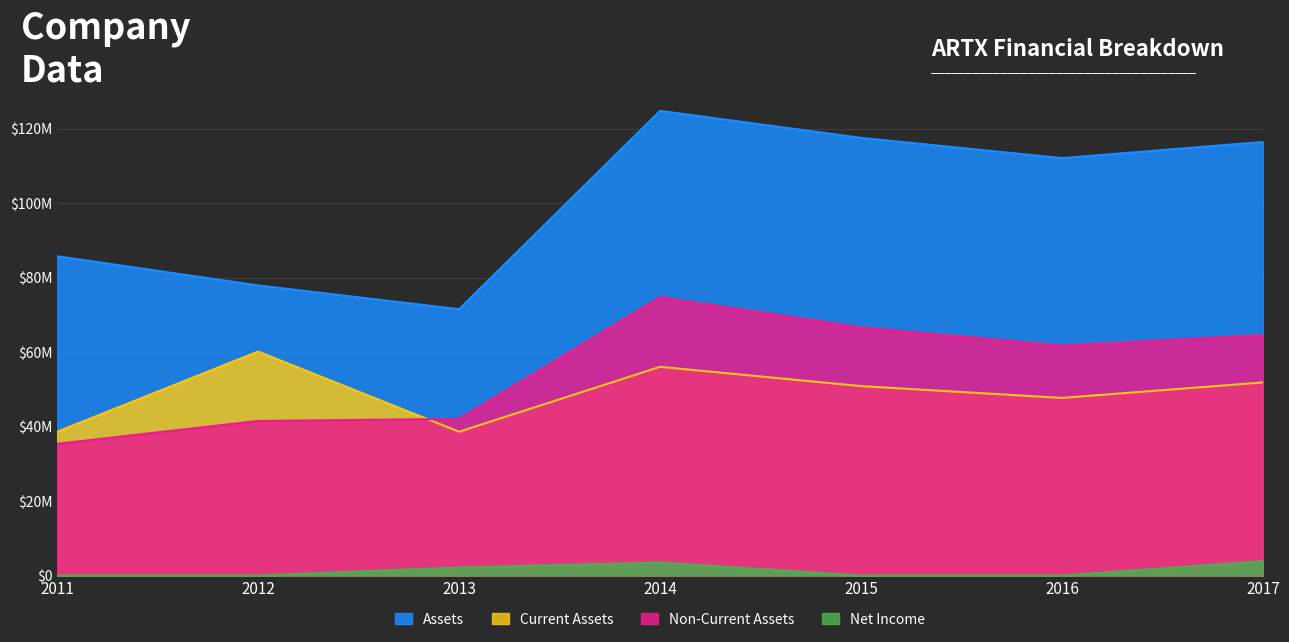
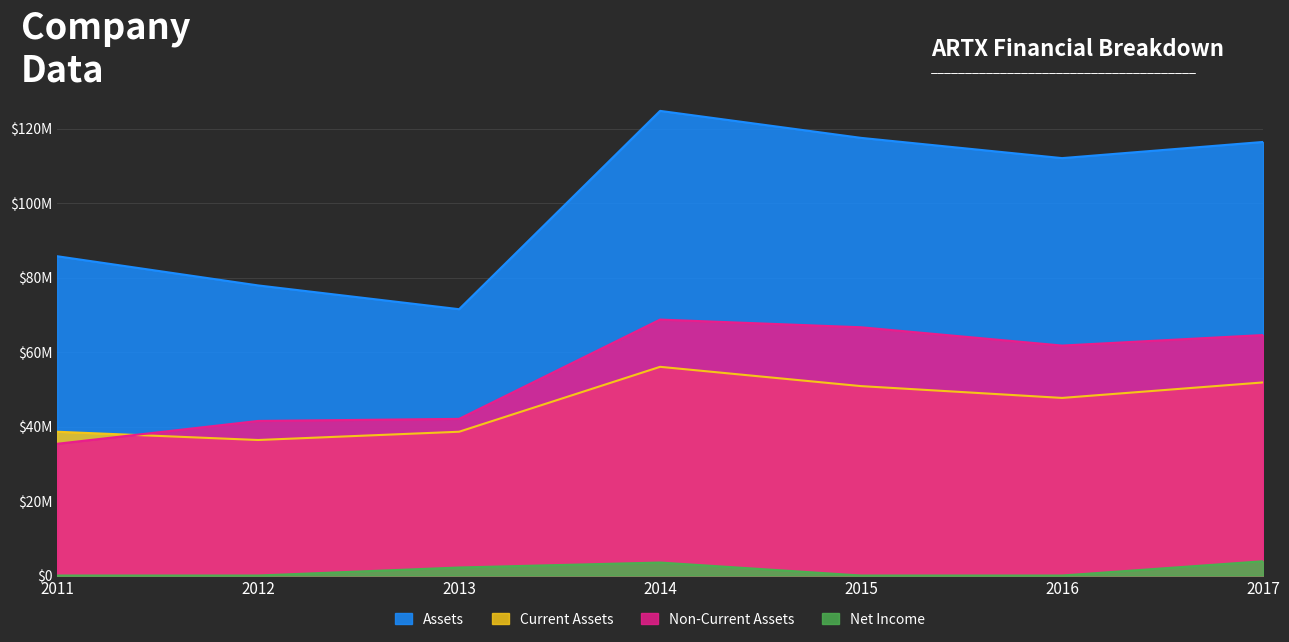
Current Assets, 2012: $60000000 -> $36000000
Non-Current Assets, 2014: $75000000 -> $69000000
